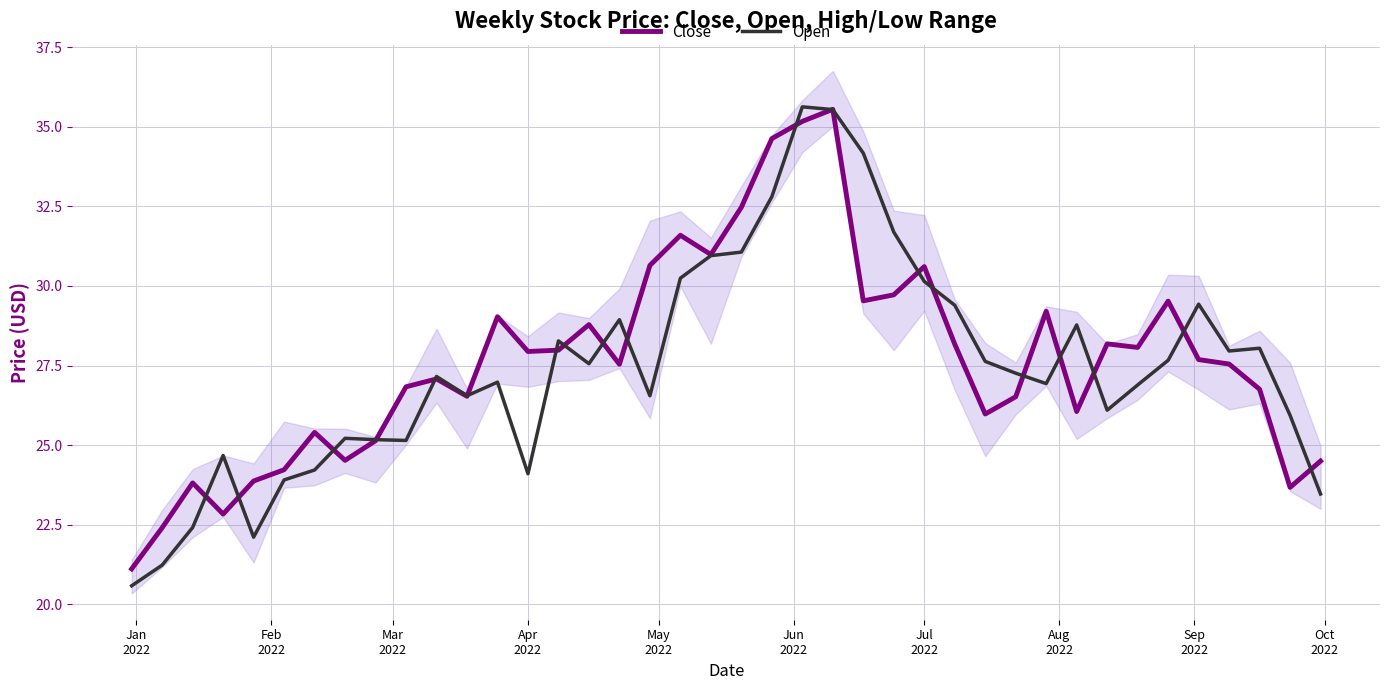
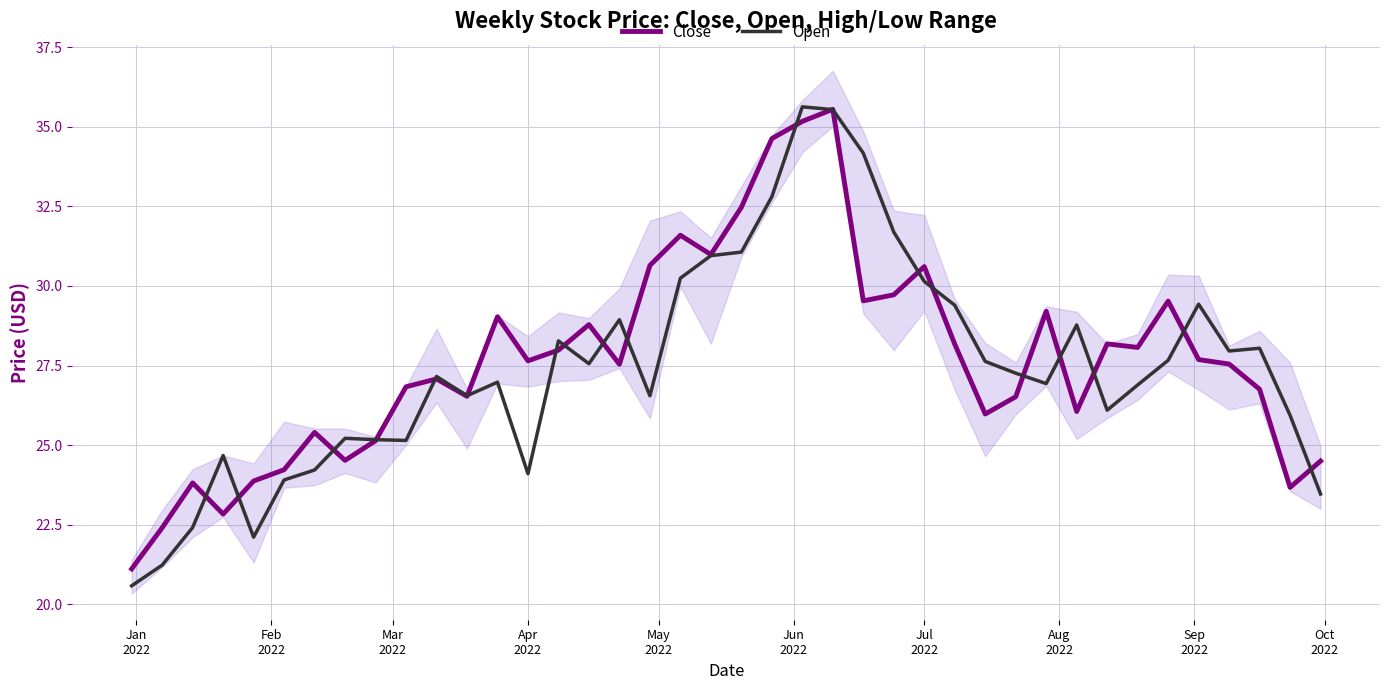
Close, Apr 2022: 27.9 -> 27.6
